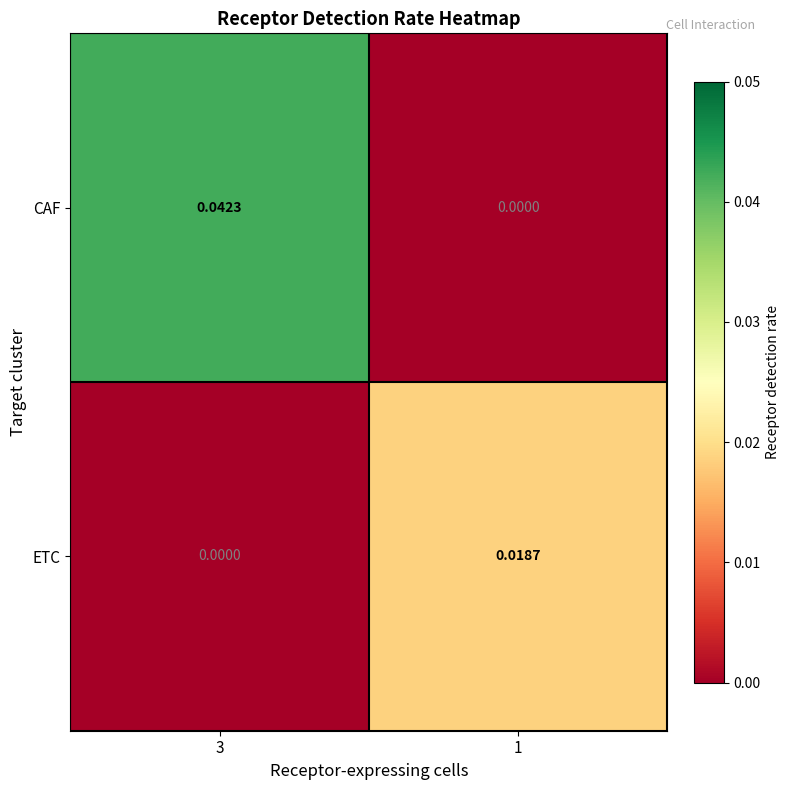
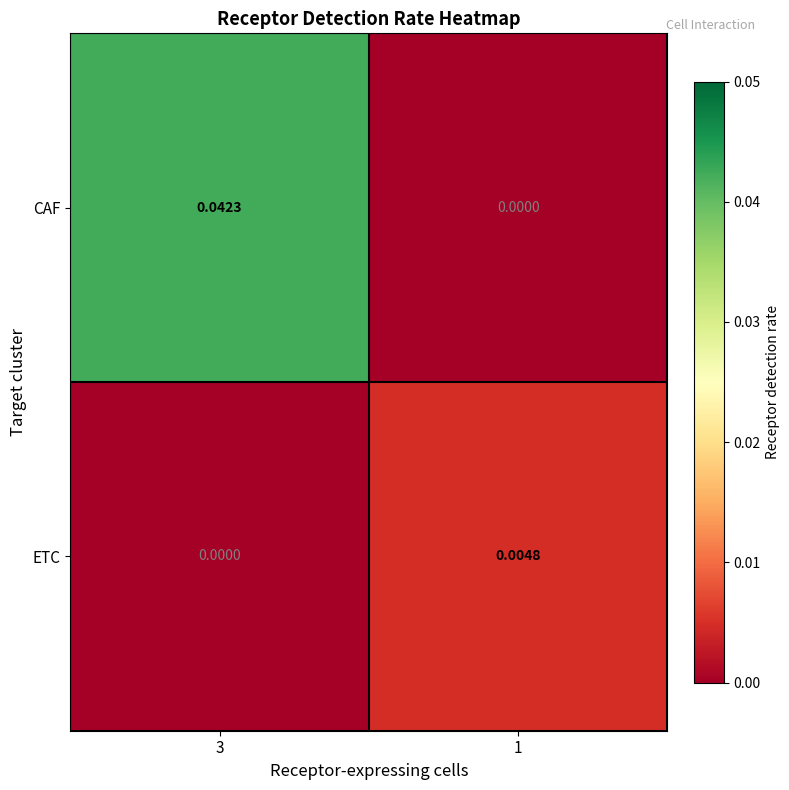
ETC, 1: 0.0187 -> 0.0048
